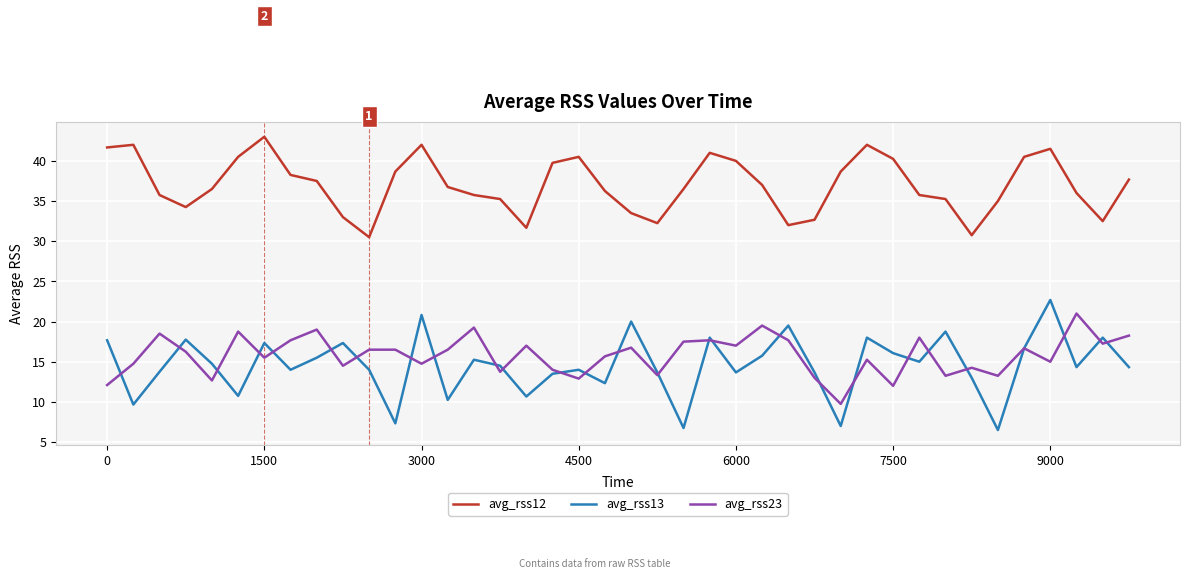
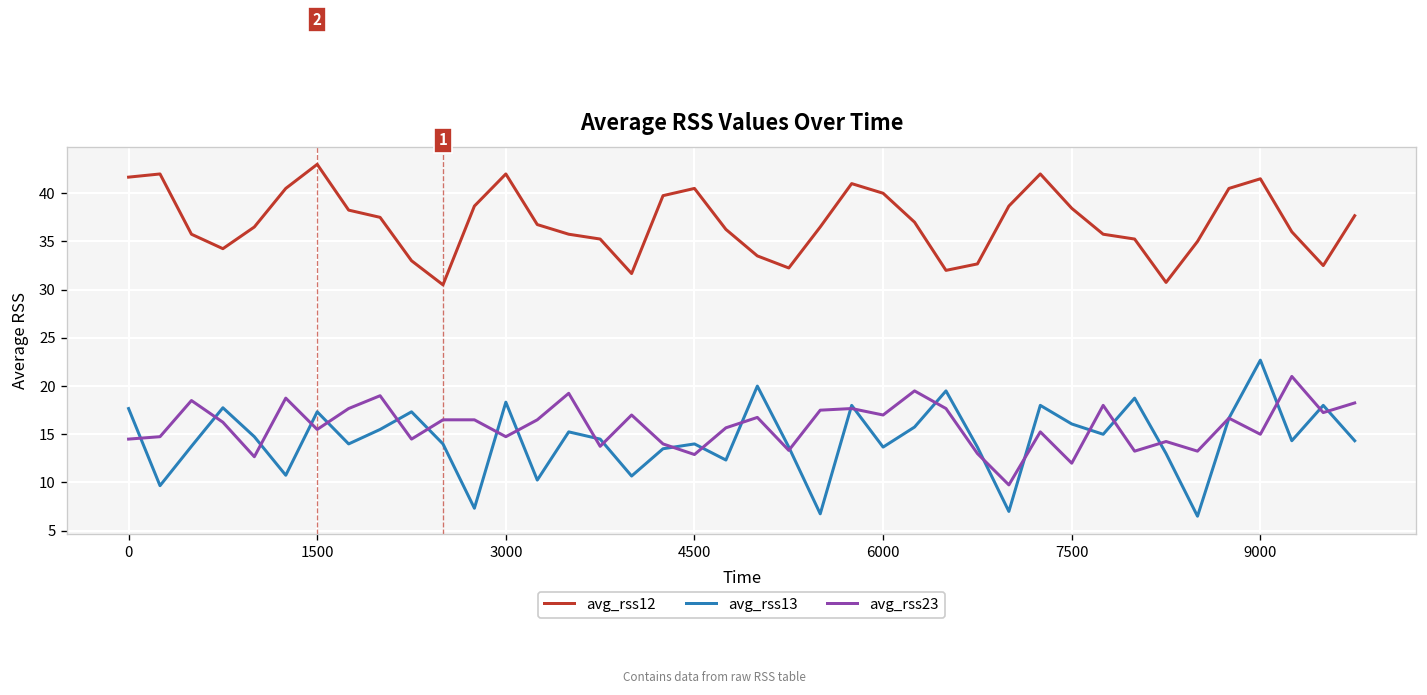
avg_rss23, 0: 12 -> 15
avg_rss13, 3000: 21 -> 18
avg_rss12, 7500: 40 -> 38
